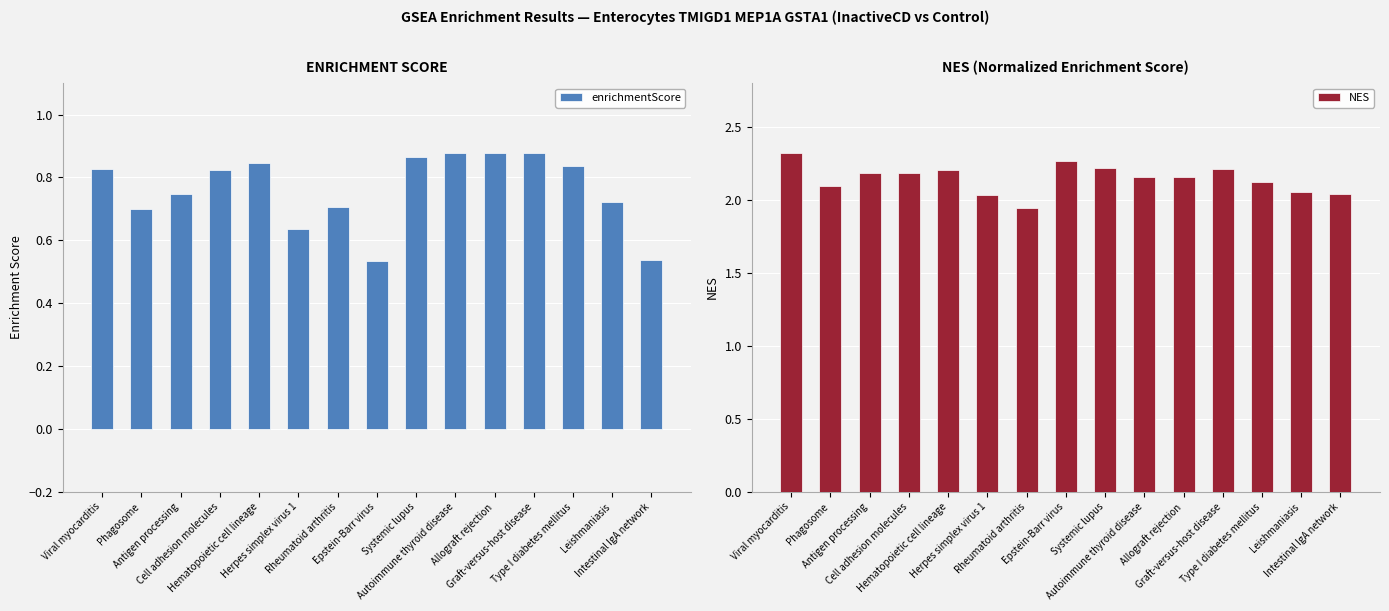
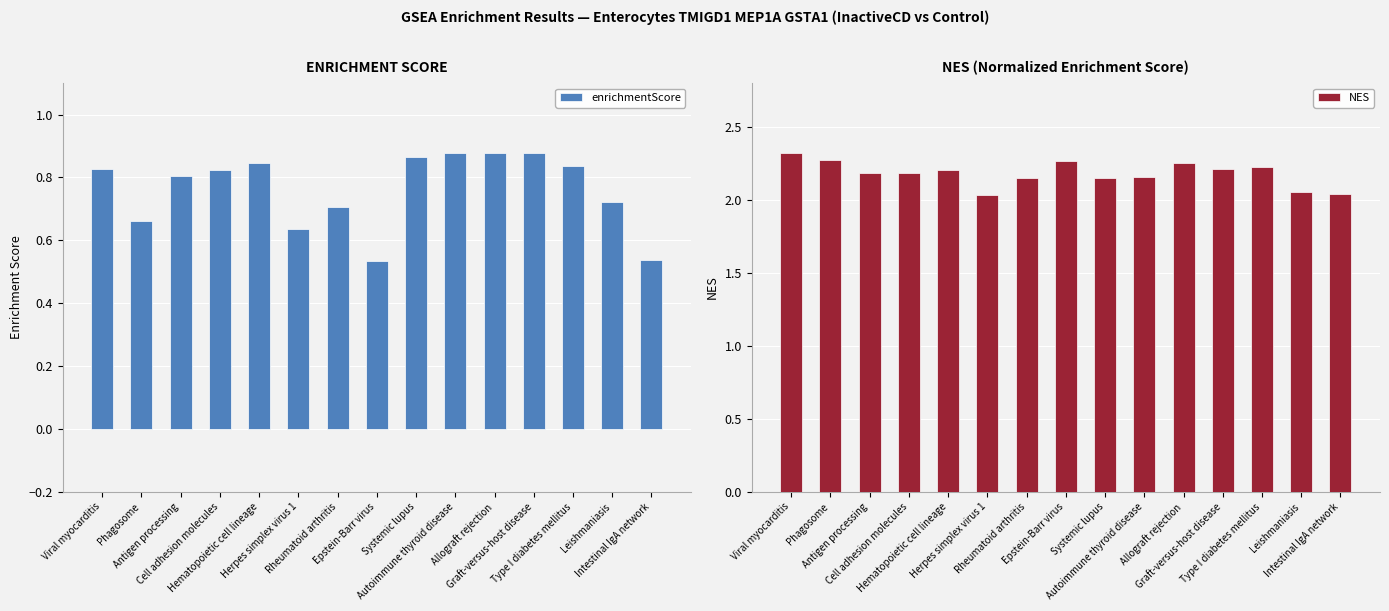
ENRICHMENT SCORE, Phagosome: 0.70 -> 0.66
ENRICHMENT SCORE, Antigen processing: 0.75 -> 0.80
NES (Normalized Enrichment Score), Phagosome: 2.10 -> 2.28
NES (Normalized Enrichment Score), Rheumatoid arthritis: 1.95 -> 2.15
NES (Normalized Enrichment Score), Systemic lupus: 2.22 -> 2.15
NES (Normalized Enrichment Score), Allograft rejection: 2.15 -> 2.26
NES (Normalized Enrichment Score), Type I diabetes mellitus: 2.12 -> 2.23
